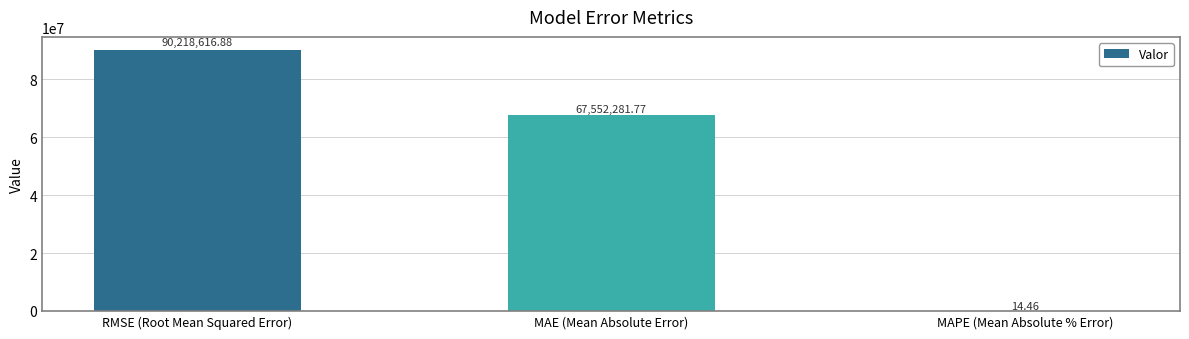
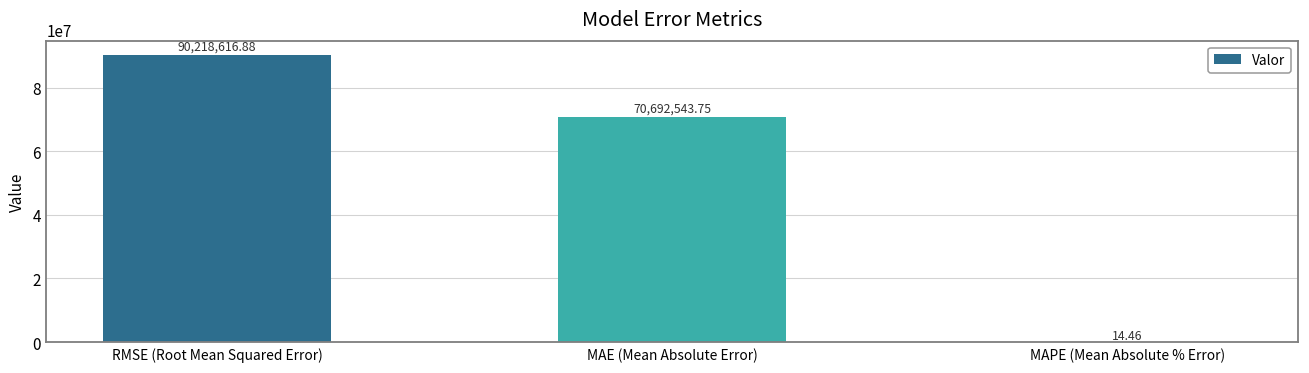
MAE (Mean Absolute Error): 67,552,281.77 -> 70,692,543.75
